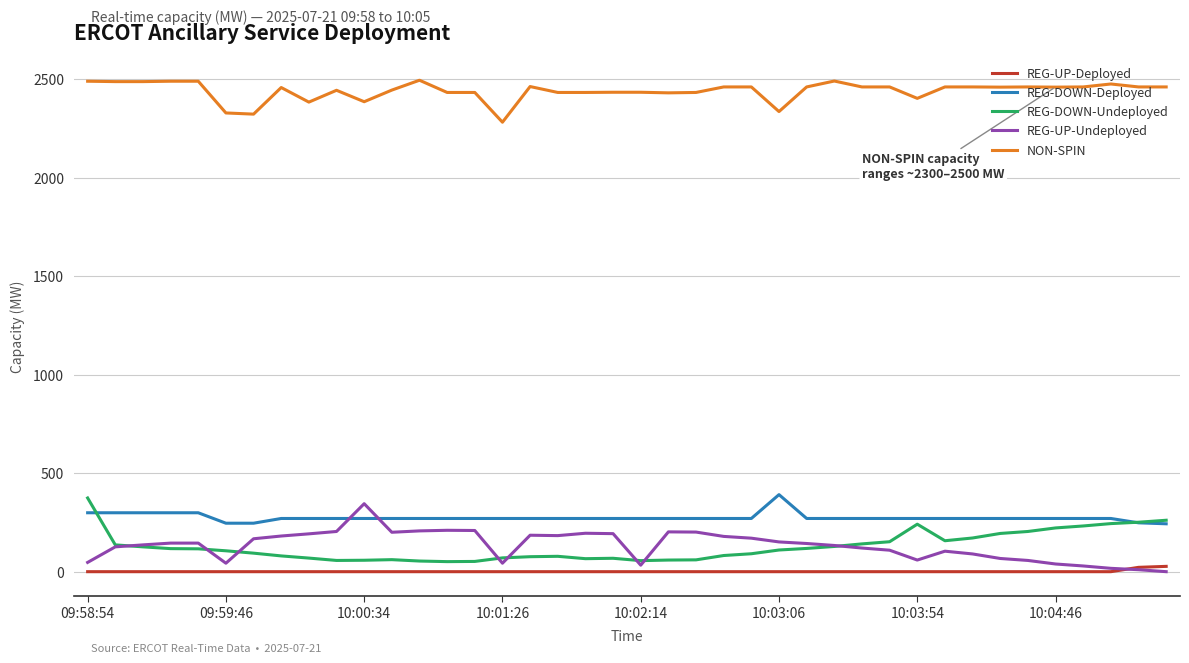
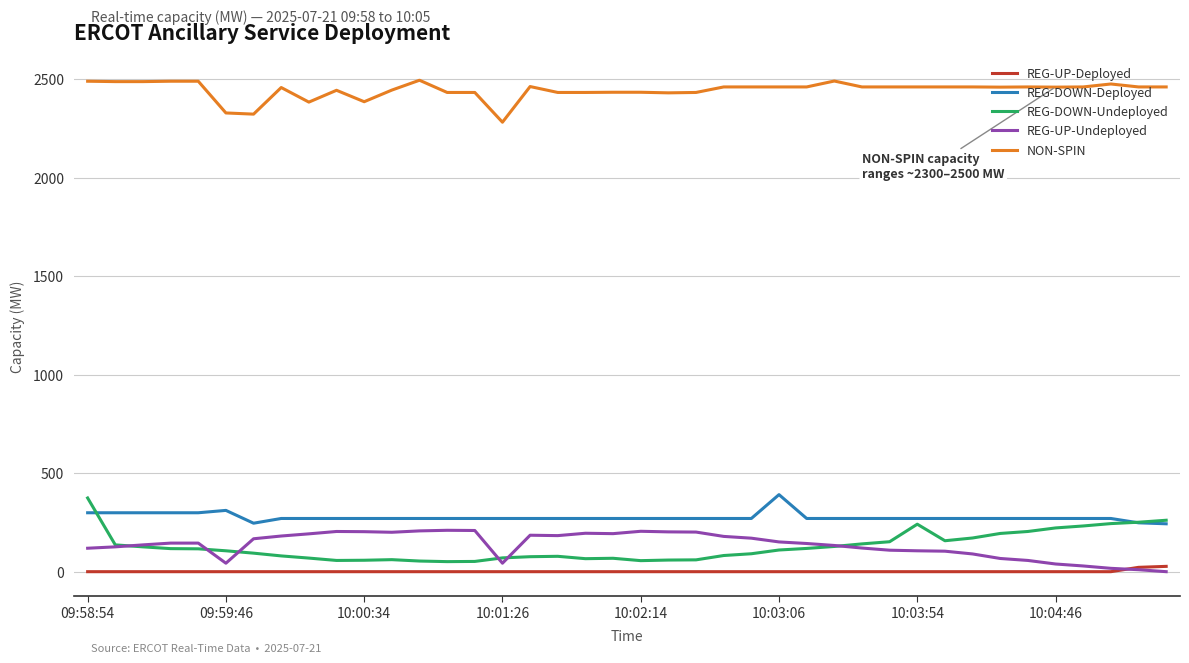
REG-UP-Undeployed, 09:58:54: 50 -> 120
REG-DOWN-Deployed, 09:59:46: 250 -> 310
REG-UP-Undeployed, 10:00:34: 350 -> 200
REG-UP-Undeployed, 10:02:14: 30 -> 210
NON-SPIN, 10:03:06: 2340 -> 2460
REG-UP-Undeployed, 10:03:54: 60 -> 110
NON-SPIN, 10:03:54: 2400 -> 2460
